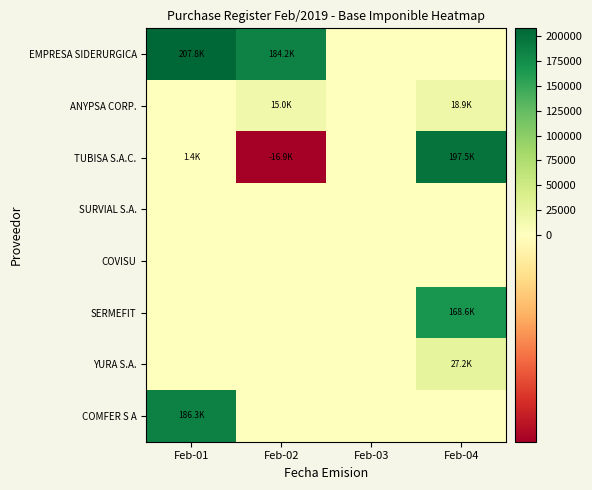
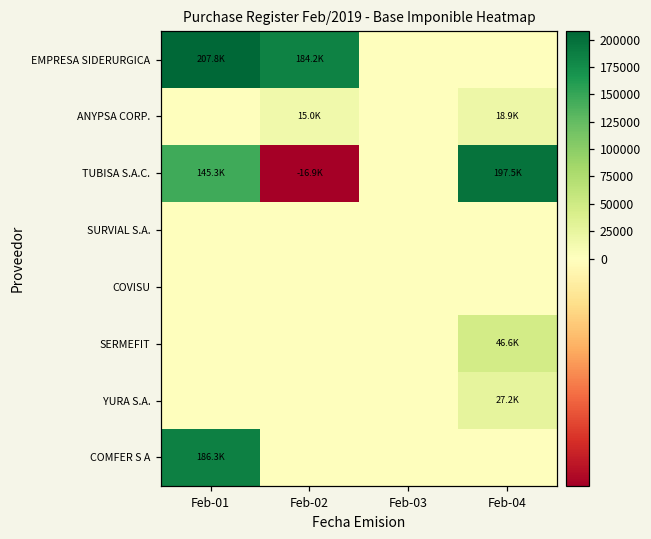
TUBISA S.A.C., Feb-01: 1.4K -> 145.3K
SERMEFIT, Feb-04: 168.6K -> 46.6K
